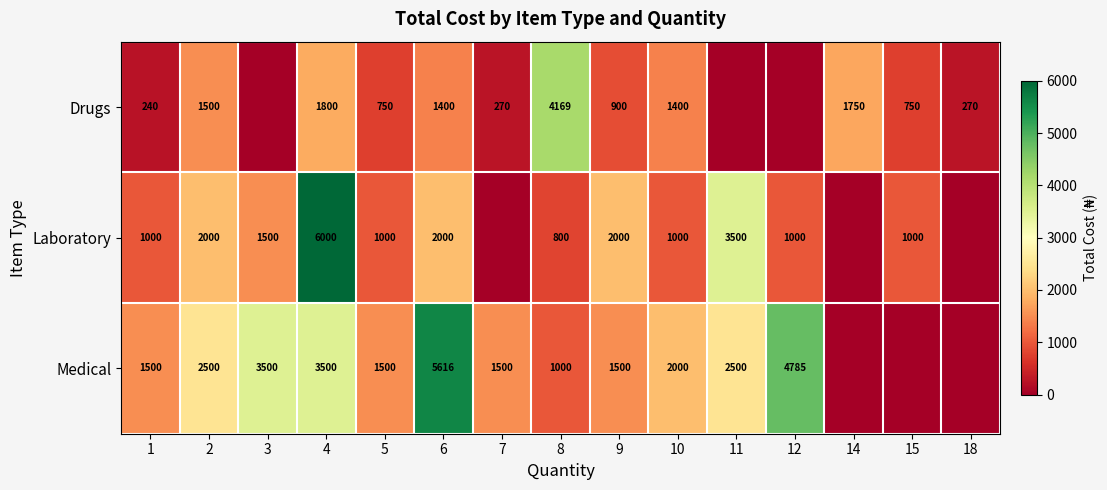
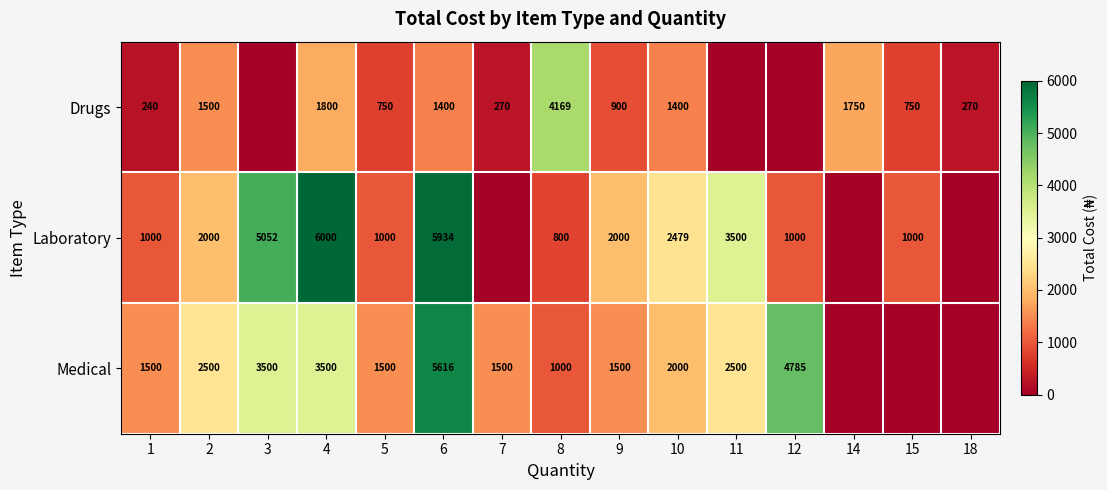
Laboratory, 3: 1500 -> 5052
Laboratory, 6: 2000 -> 5934
Laboratory, 10: 1000 -> 2479
